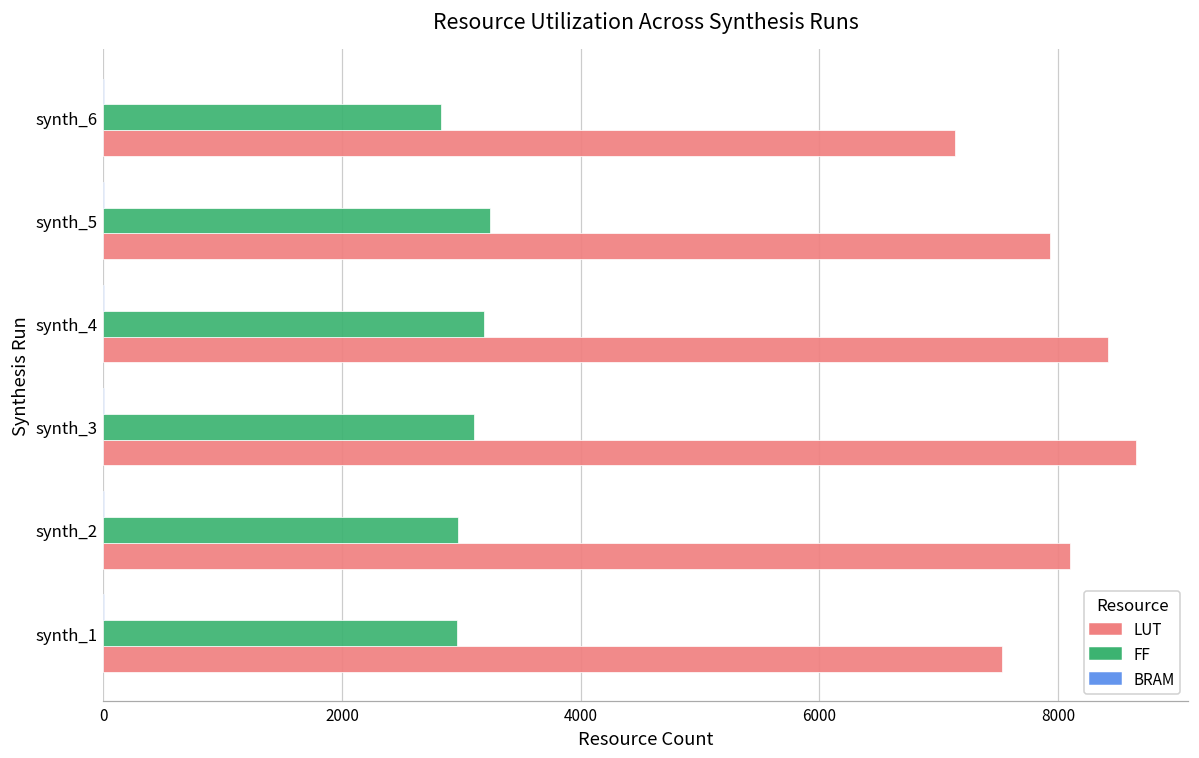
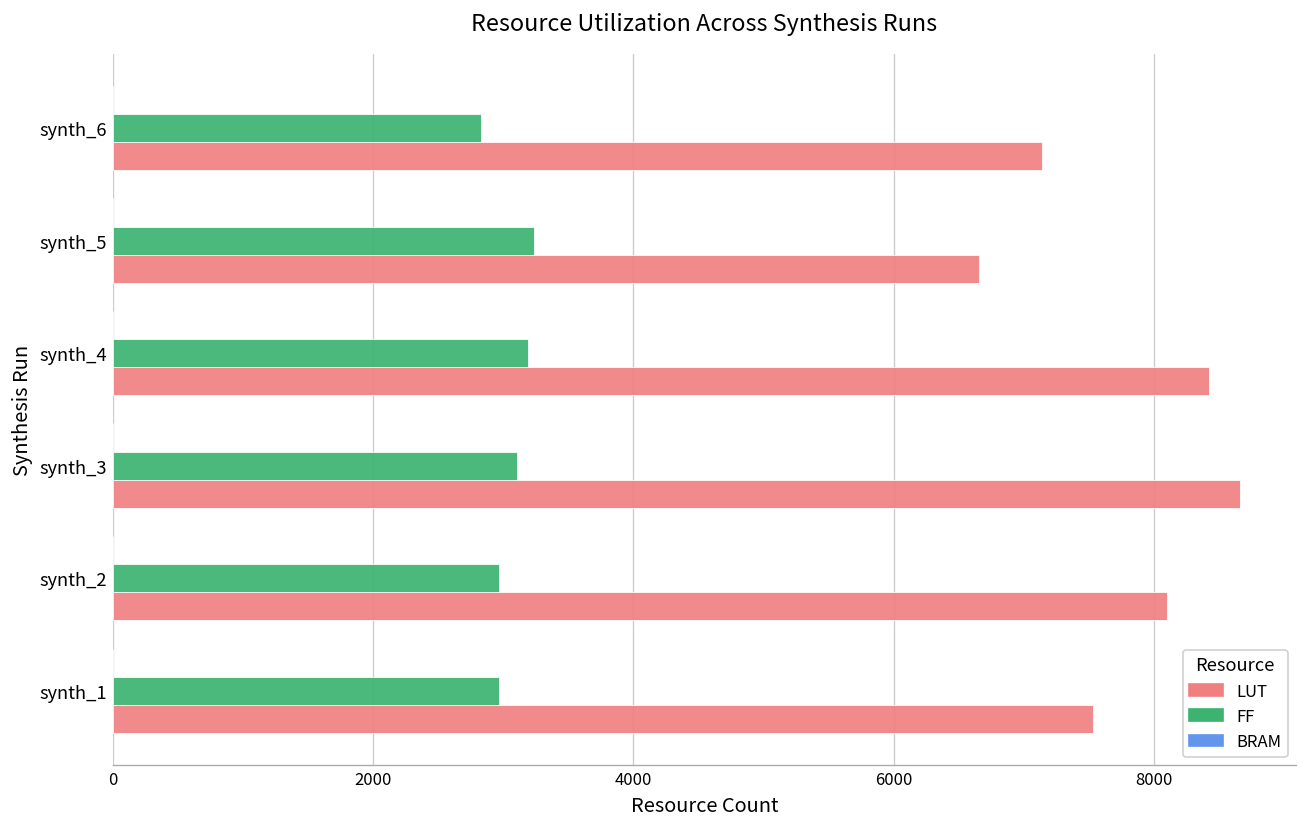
LUT, synth_5: 7940 -> 6660
